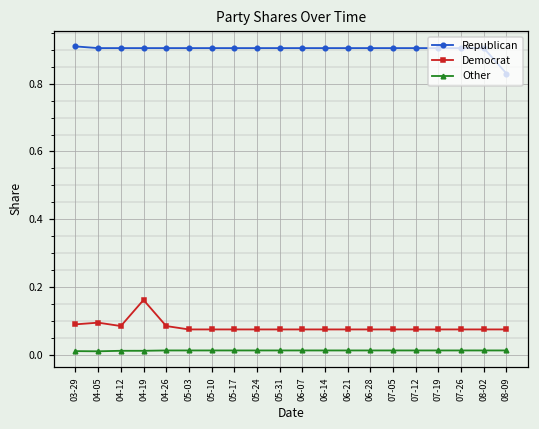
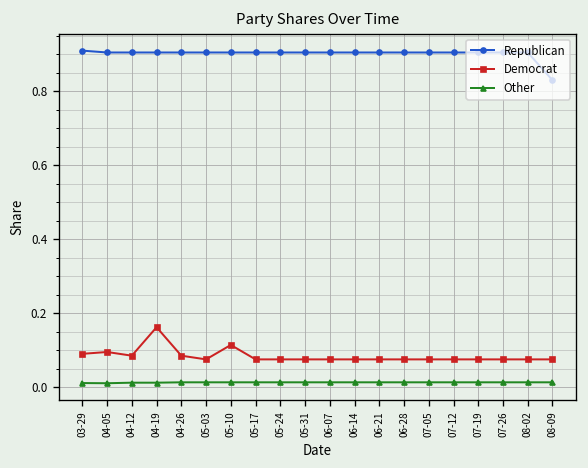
Democrat, 05-10: 0.08 -> 0.11
